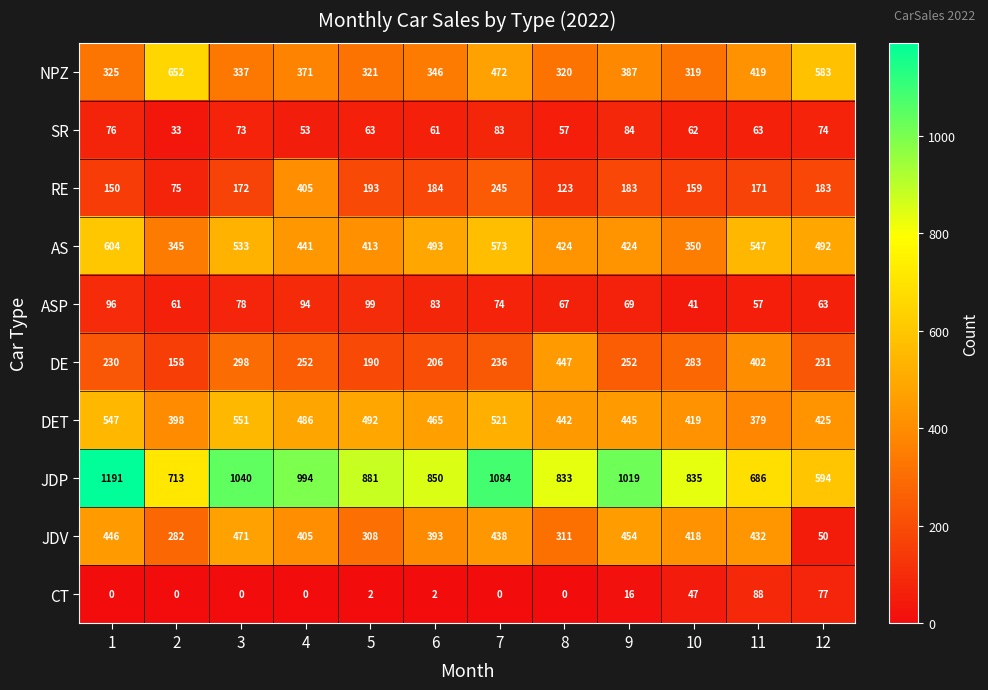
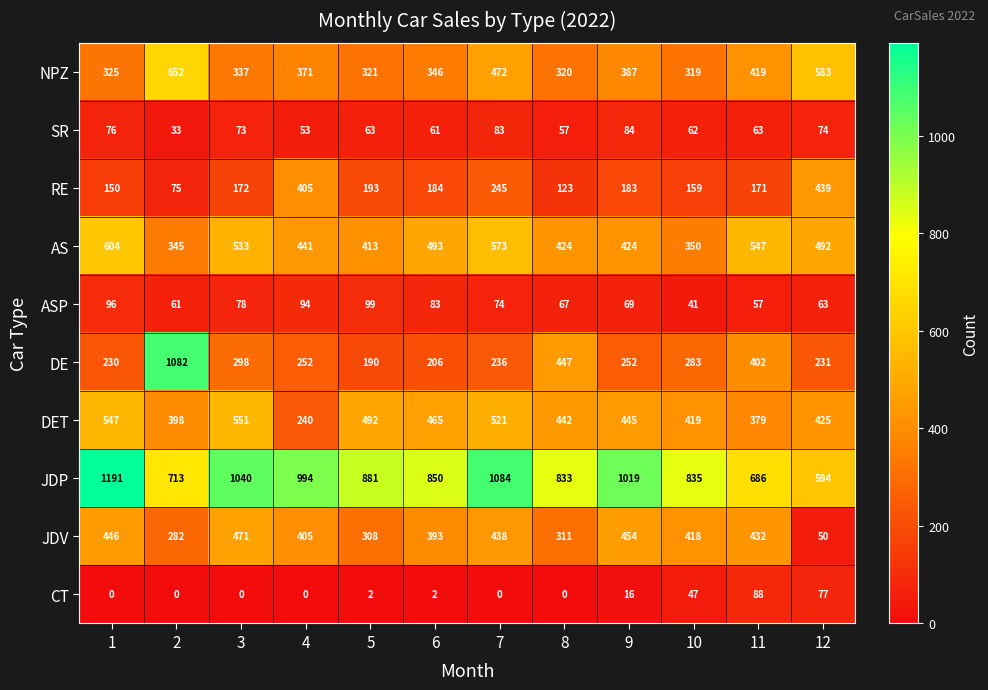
RE, 12: 183 -> 439
DE, 2: 158 -> 1082
DET, 4: 486 -> 240
